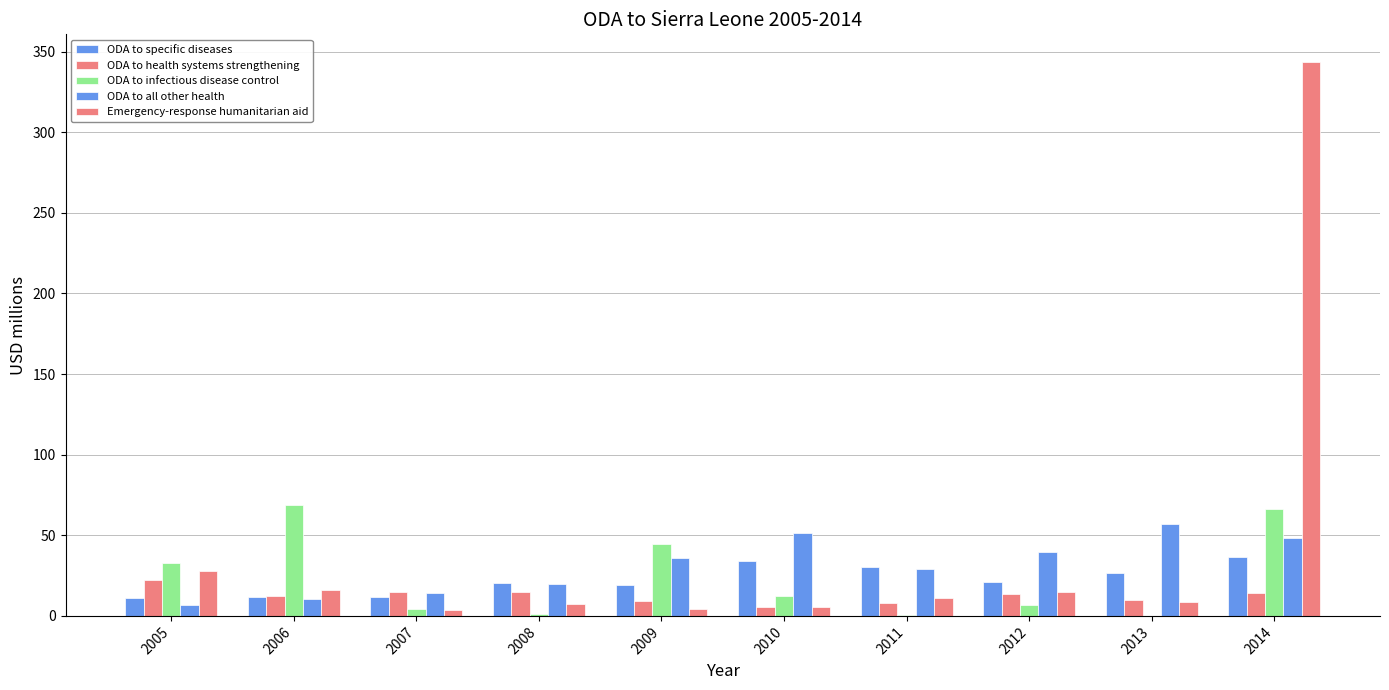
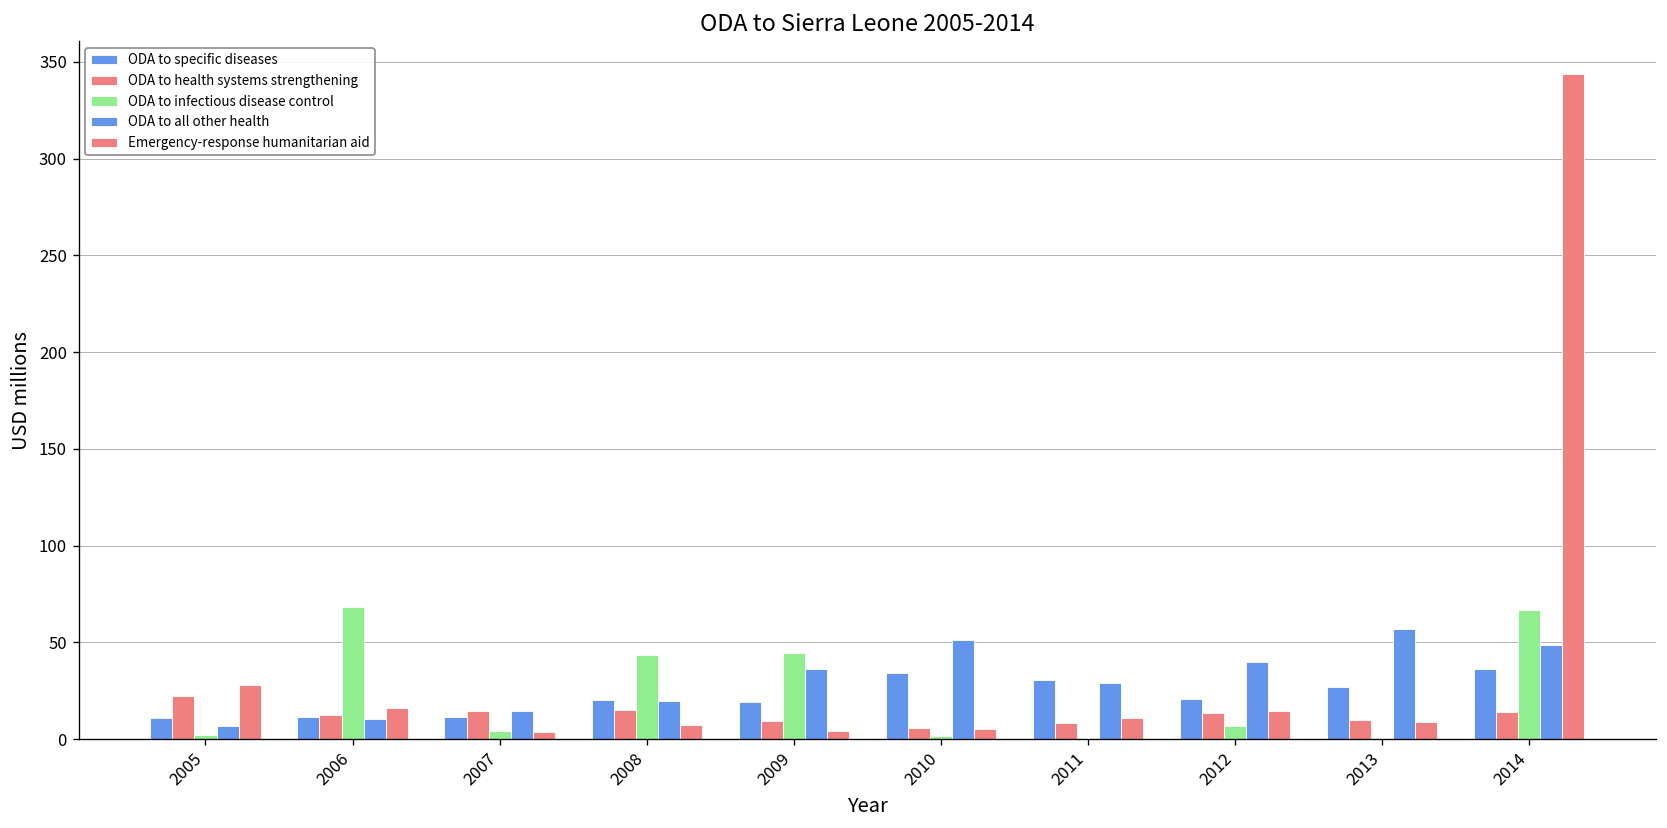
ODA to infectious disease control, 2005: 33 -> 2
ODA to infectious disease control, 2008: 1 -> 43
ODA to infectious disease control, 2010: 12 -> 2
